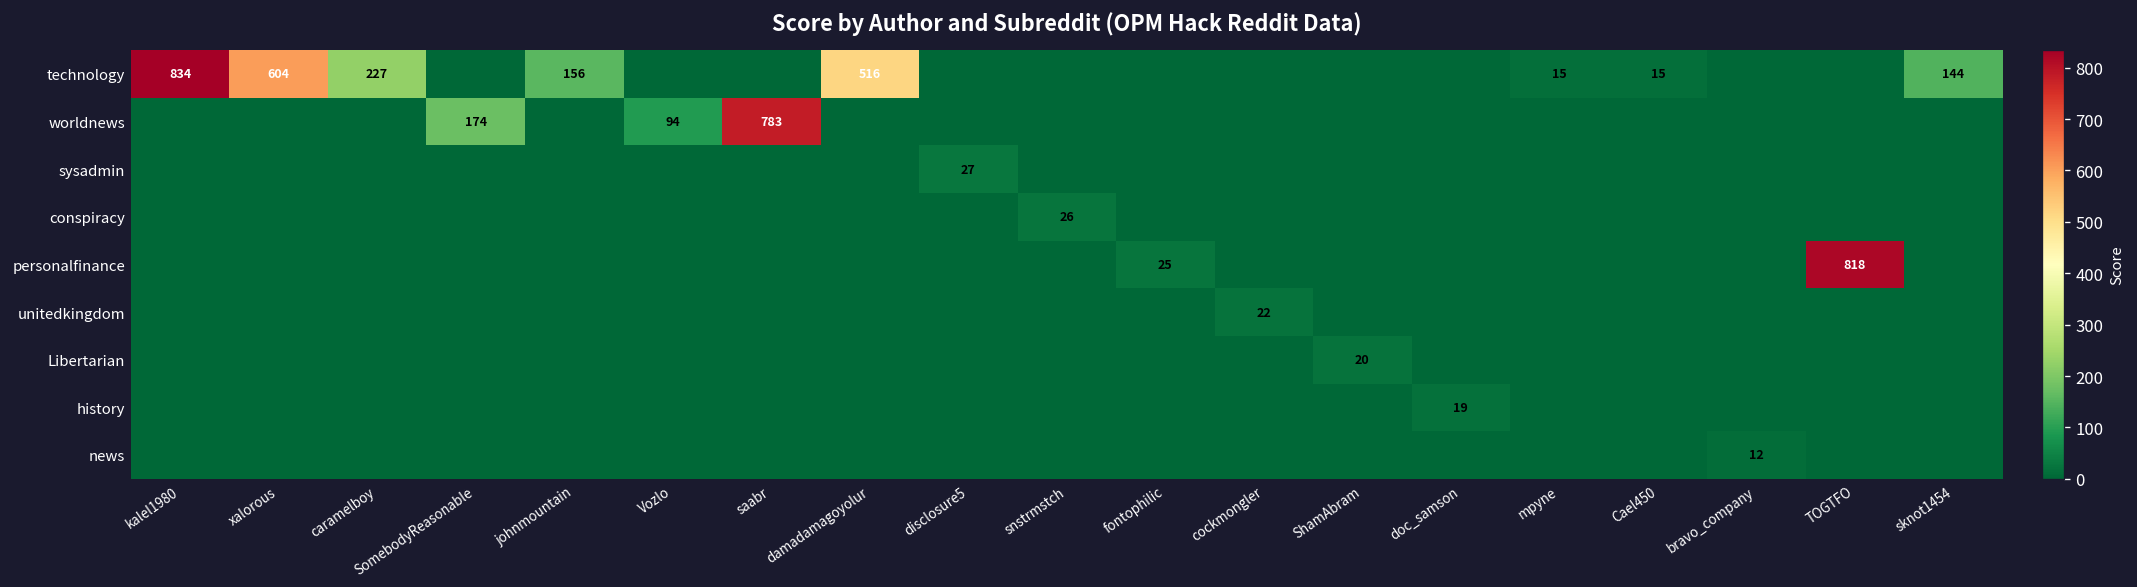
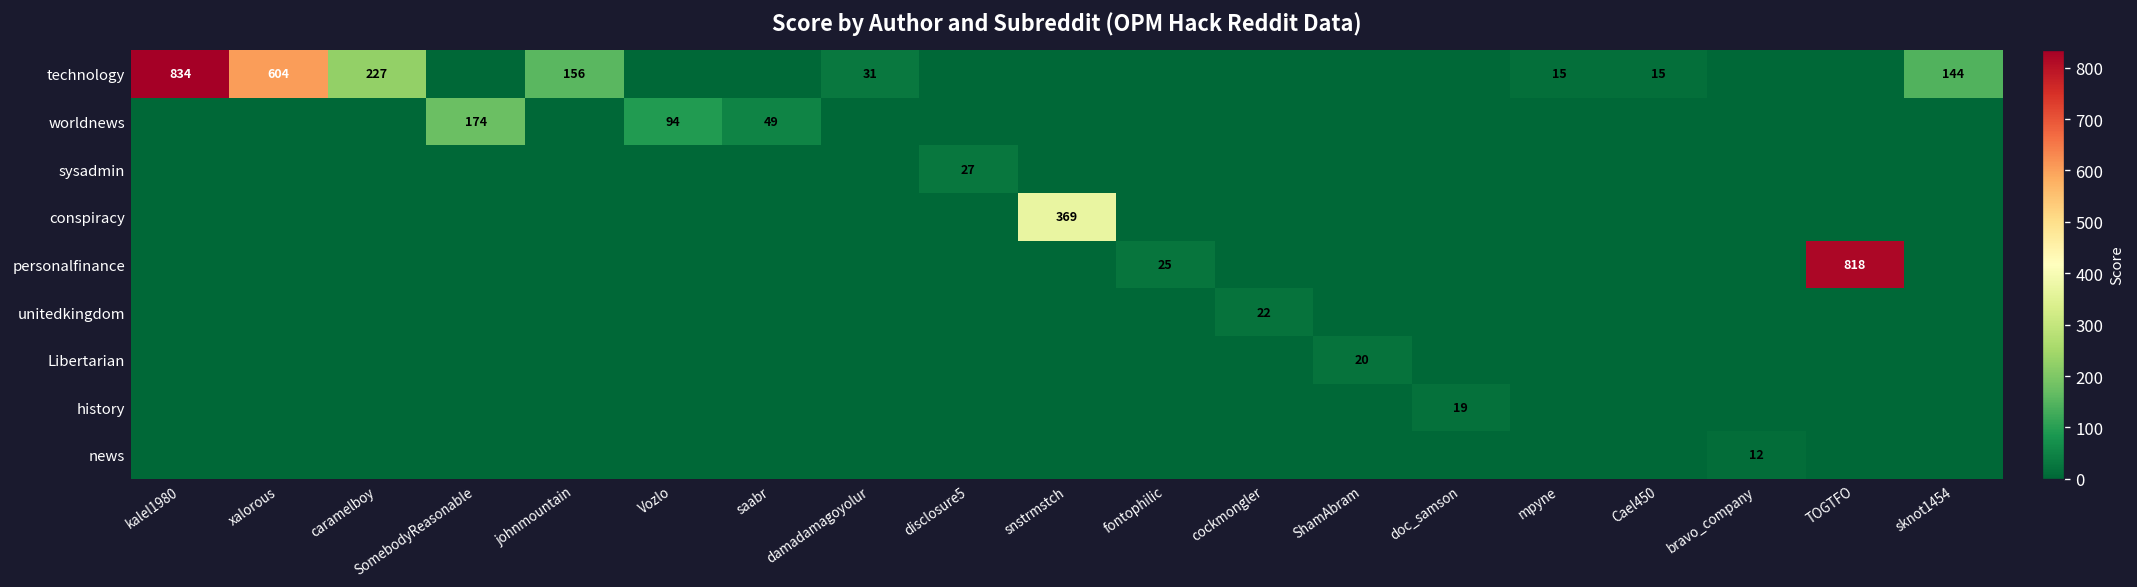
technology, damadamagoyolur: 516 -> 31
worldnews, saabr: 783 -> 49
conspiracy, snstrmstch: 26 -> 369
